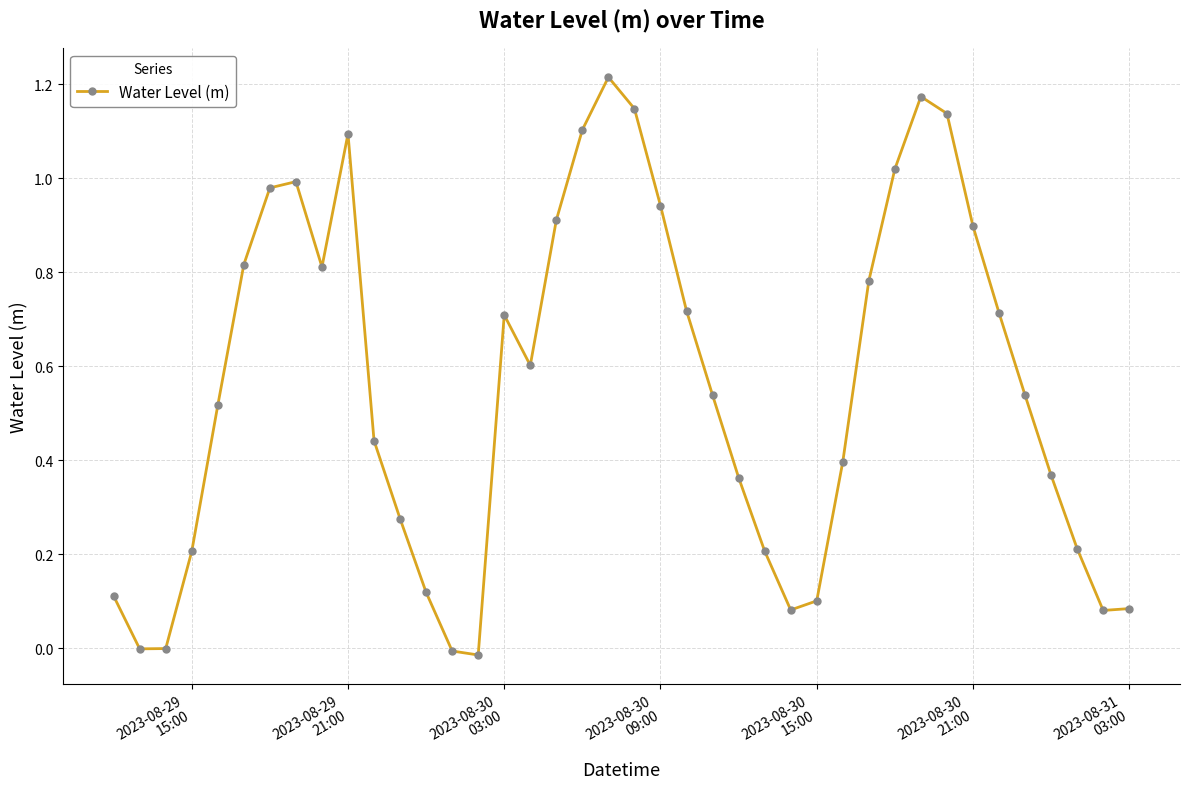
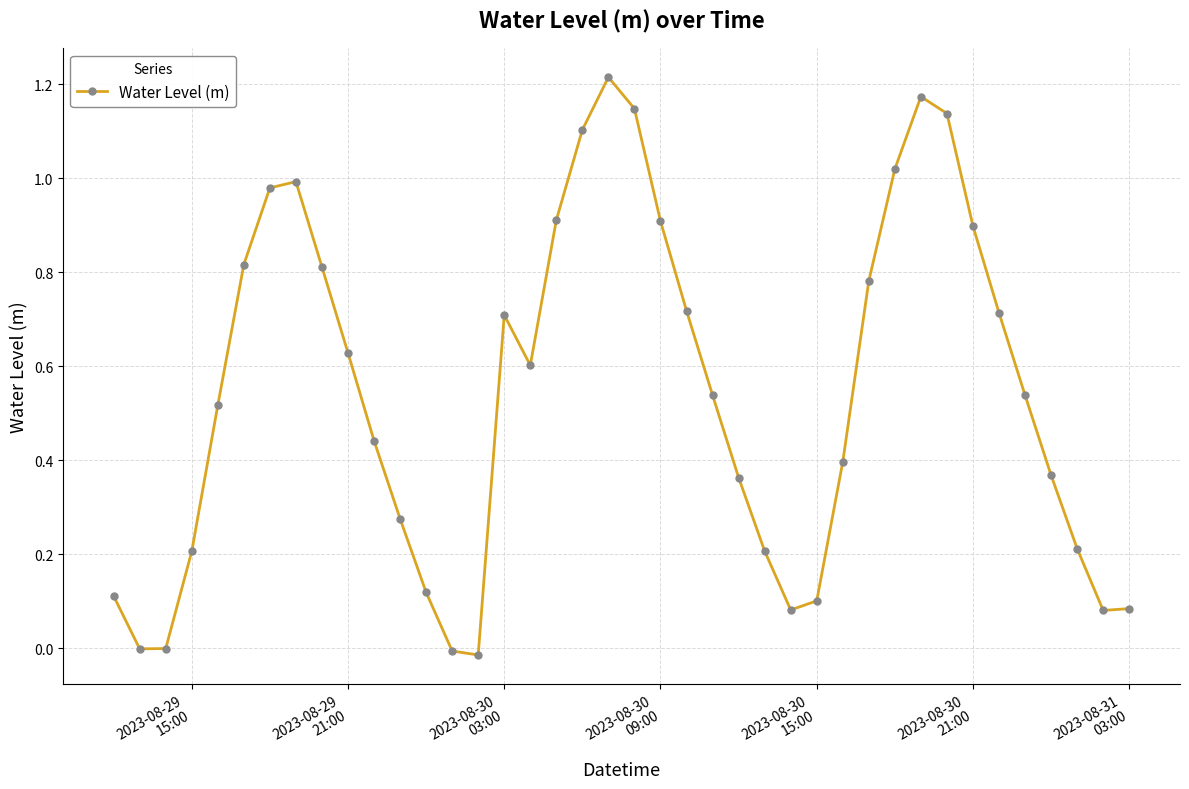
2023-08-29 21:00: 1.09 -> 0.63
2023-08-30 09:00: 0.94 -> 0.91
